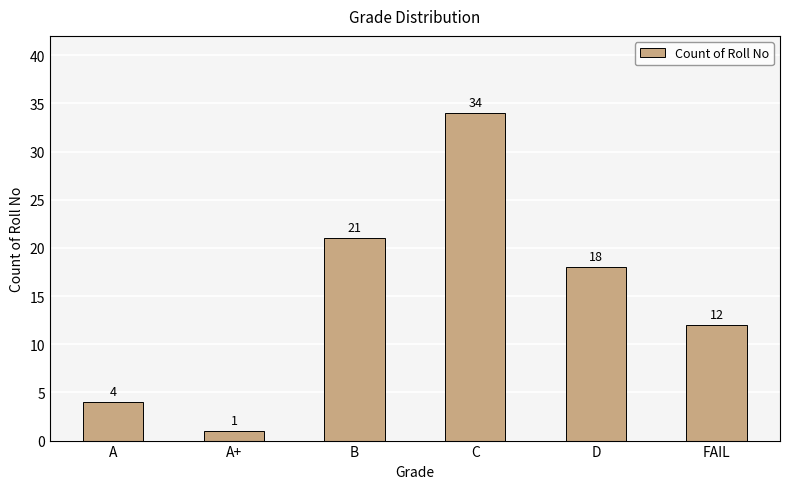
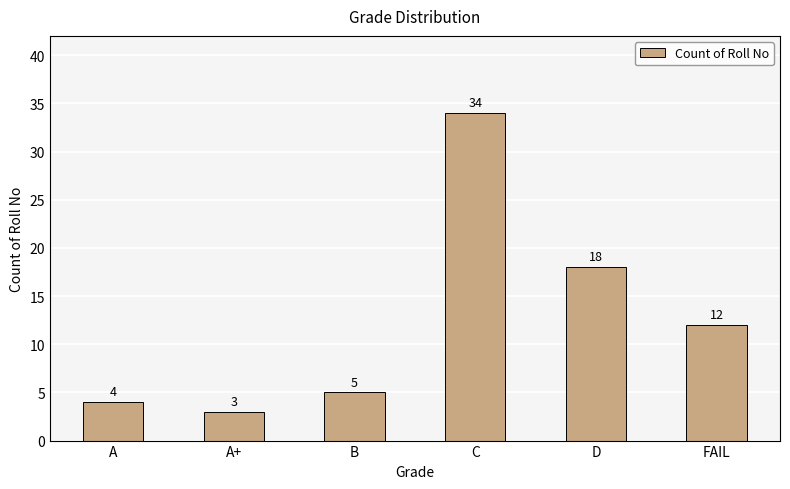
A+: 1 -> 3
B: 21 -> 5
